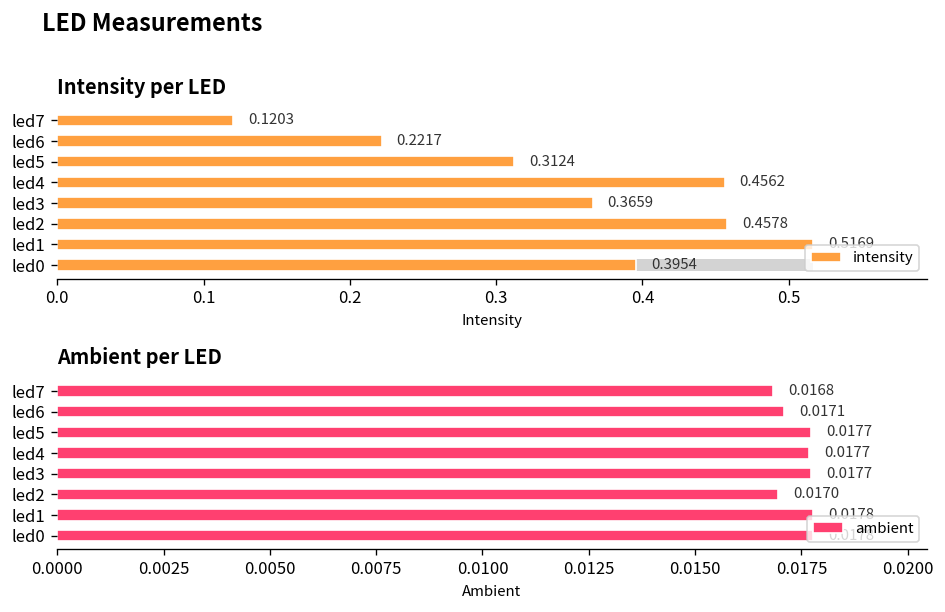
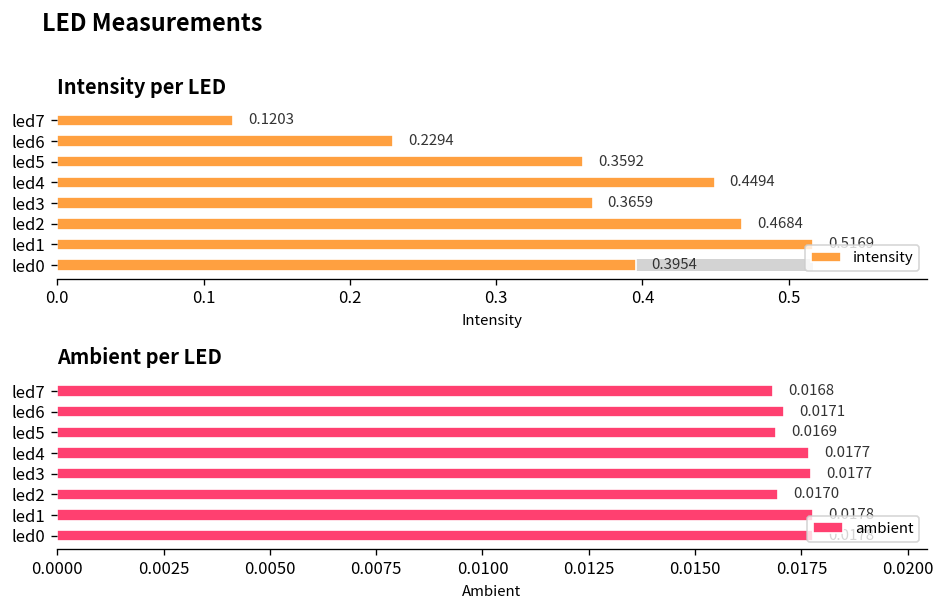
Intensity per LED, intensity, led6: 0.2217 -> 0.2294
Intensity per LED, intensity, led5: 0.3124 -> 0.3592
Intensity per LED, intensity, led4: 0.4562 -> 0.4494
Intensity per LED, intensity, led2: 0.4578 -> 0.4684
Ambient per LED, ambient, led5: 0.0177 -> 0.0169
